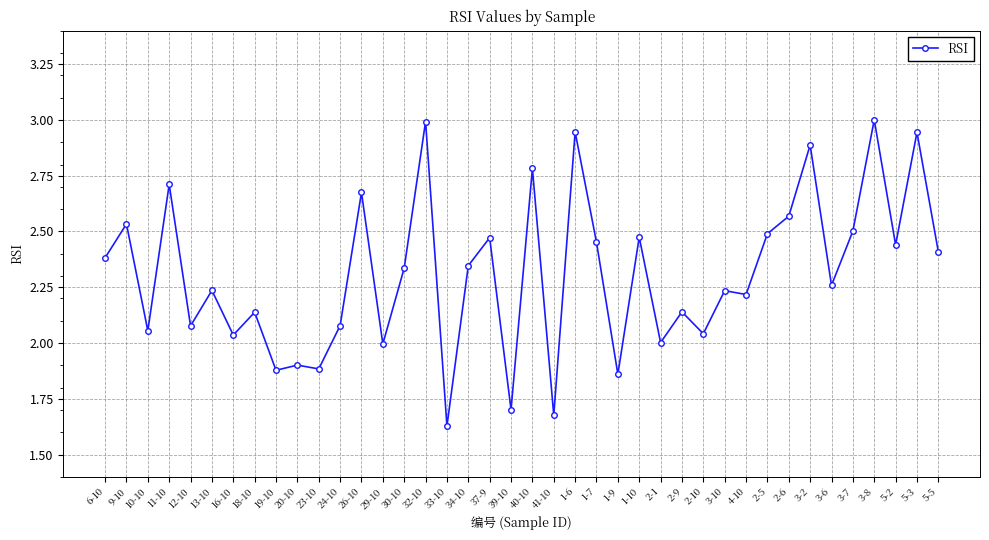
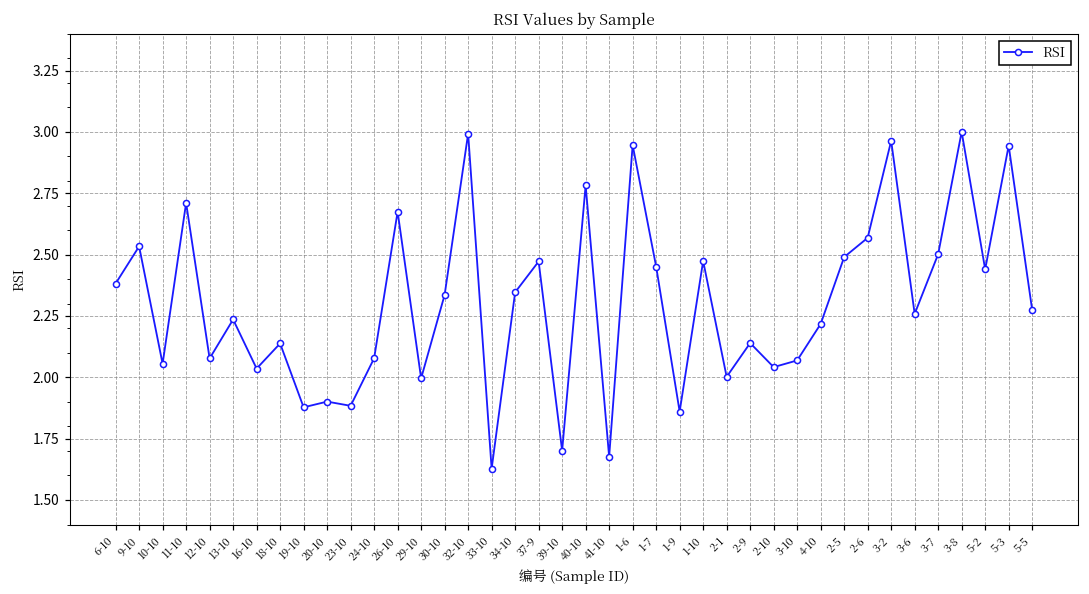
3-10: 2.23 -> 2.07
3-2: 2.89 -> 2.96
5-5: 2.41 -> 2.27
